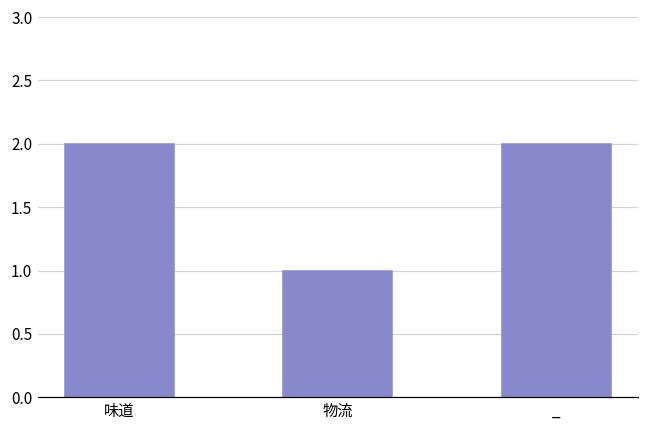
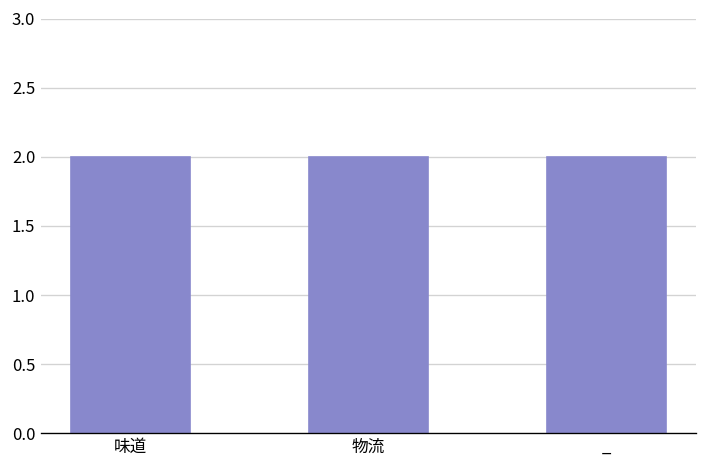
物流: 1 -> 2
